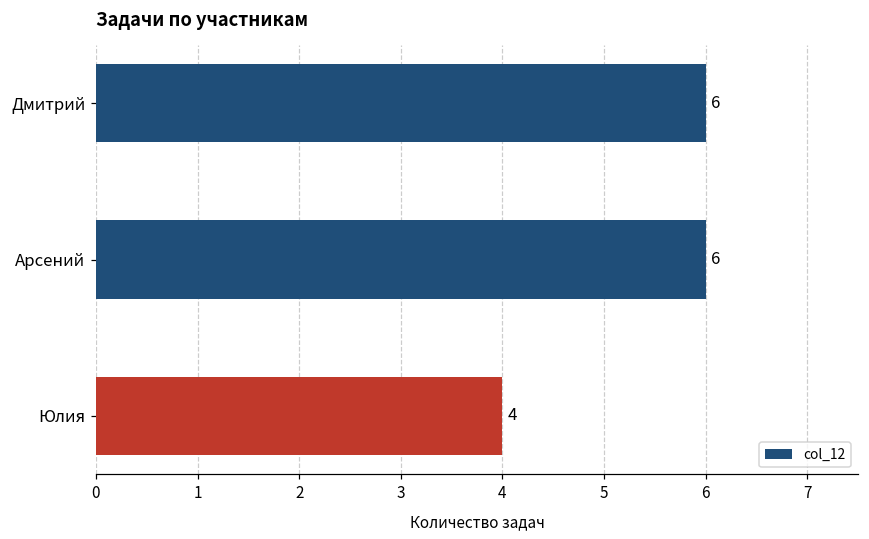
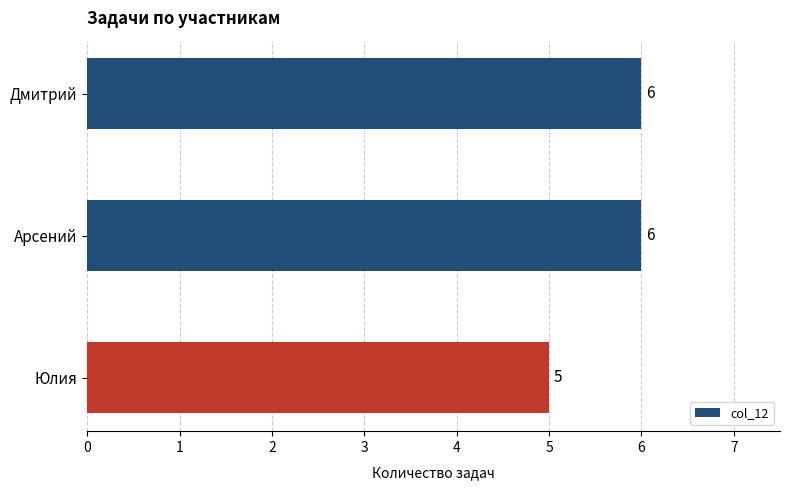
Юлия: 4 -> 5
